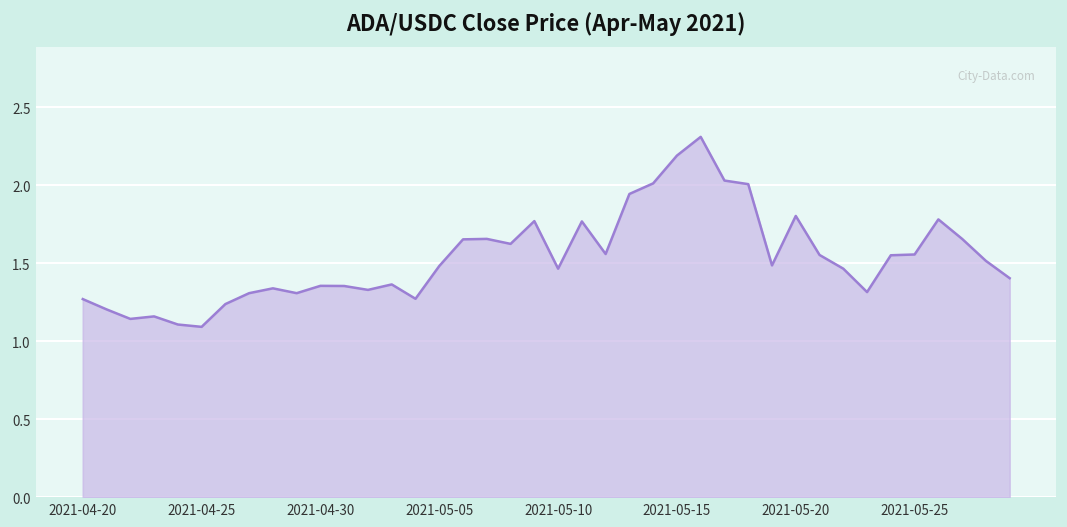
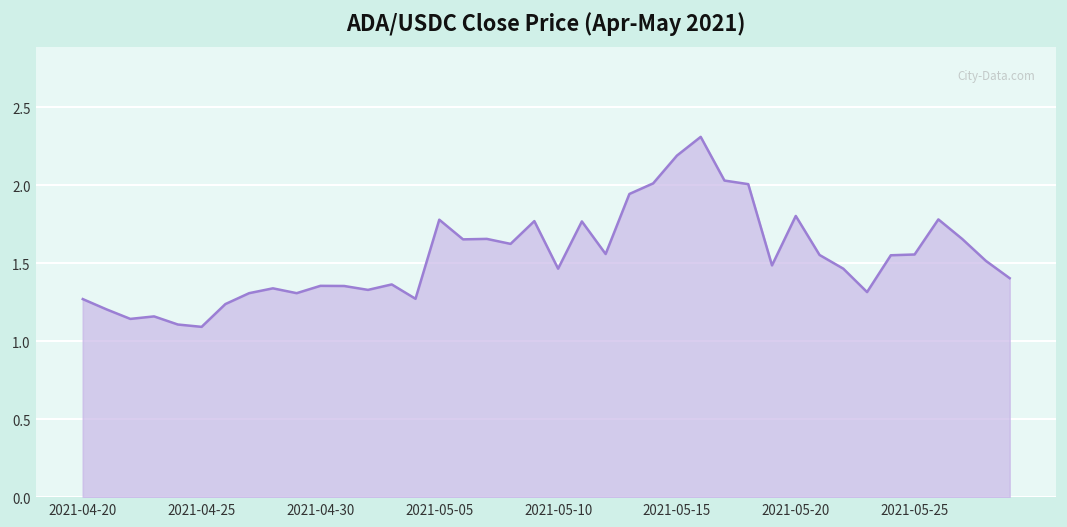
2021-05-05: 1.48 -> 1.78
